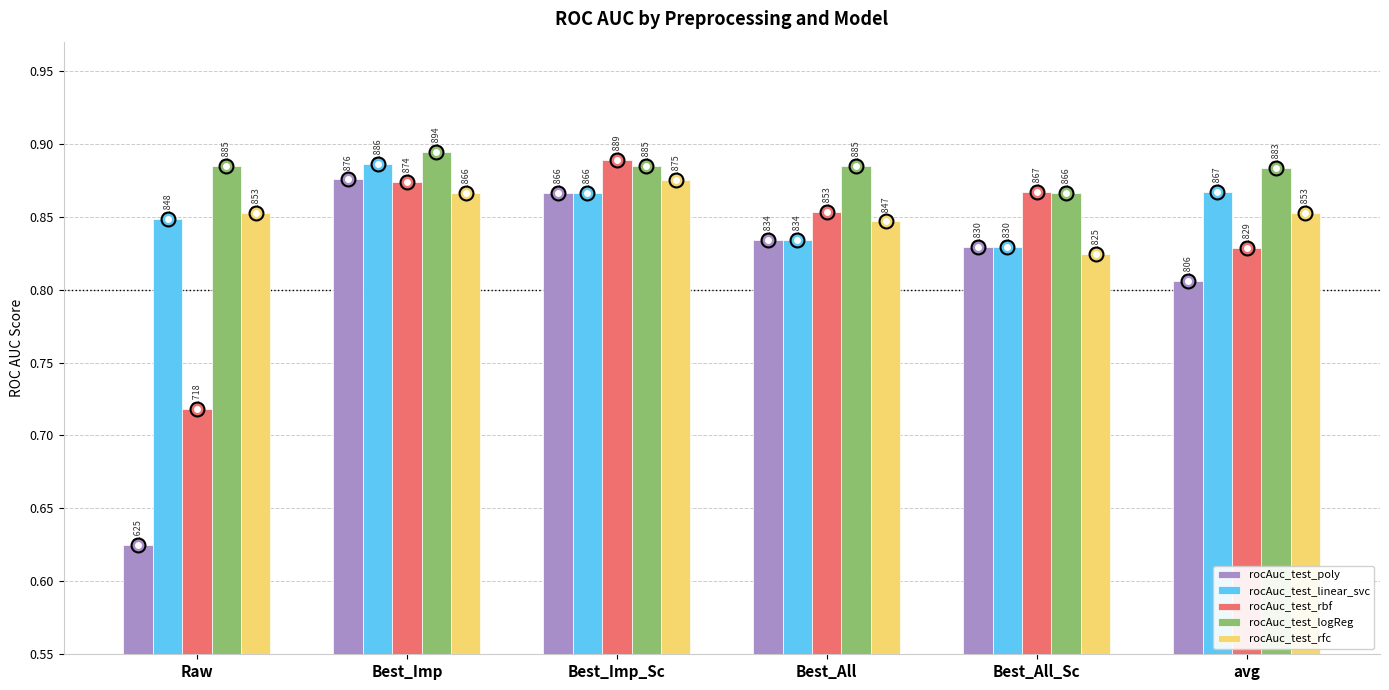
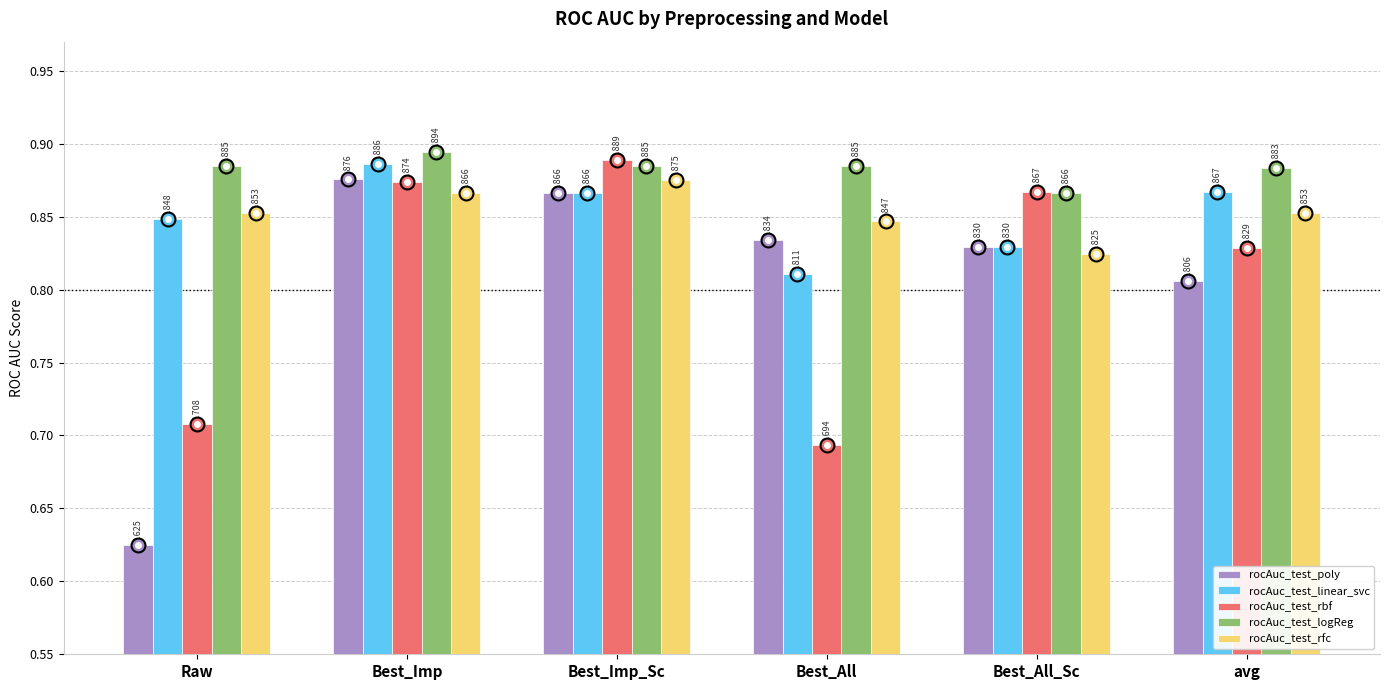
rocAuc_test_rbf, Raw: 0.718 -> 0.708
rocAuc_test_linear_svc, Best_All: 0.834 -> 0.811
rocAuc_test_rbf, Best_All: 0.853 -> 0.694
